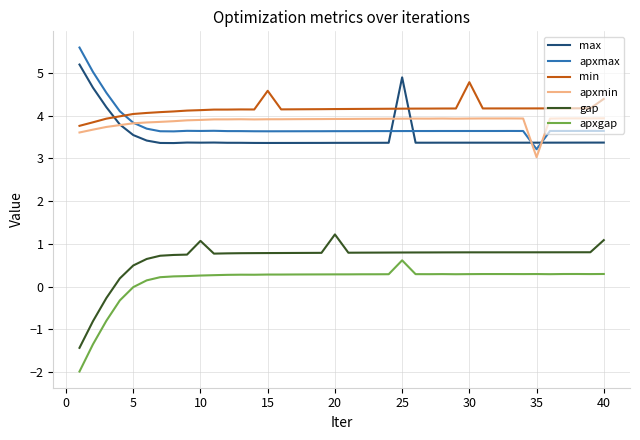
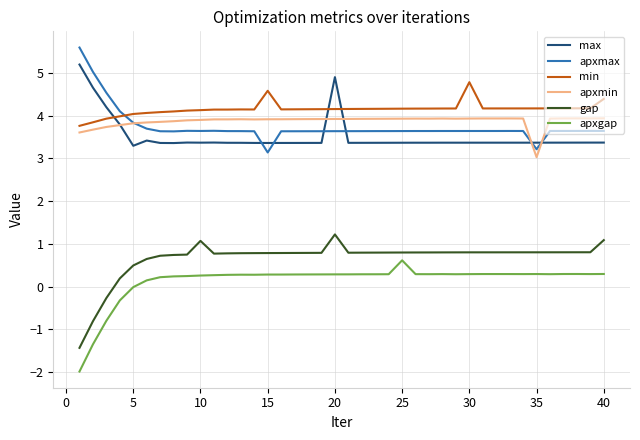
max, 5: 3.5 -> 3.3
apxmax, 15: 3.6 -> 3.1
max, 20: 3.4 -> 4.9
max, 25: 4.9 -> 3.4
